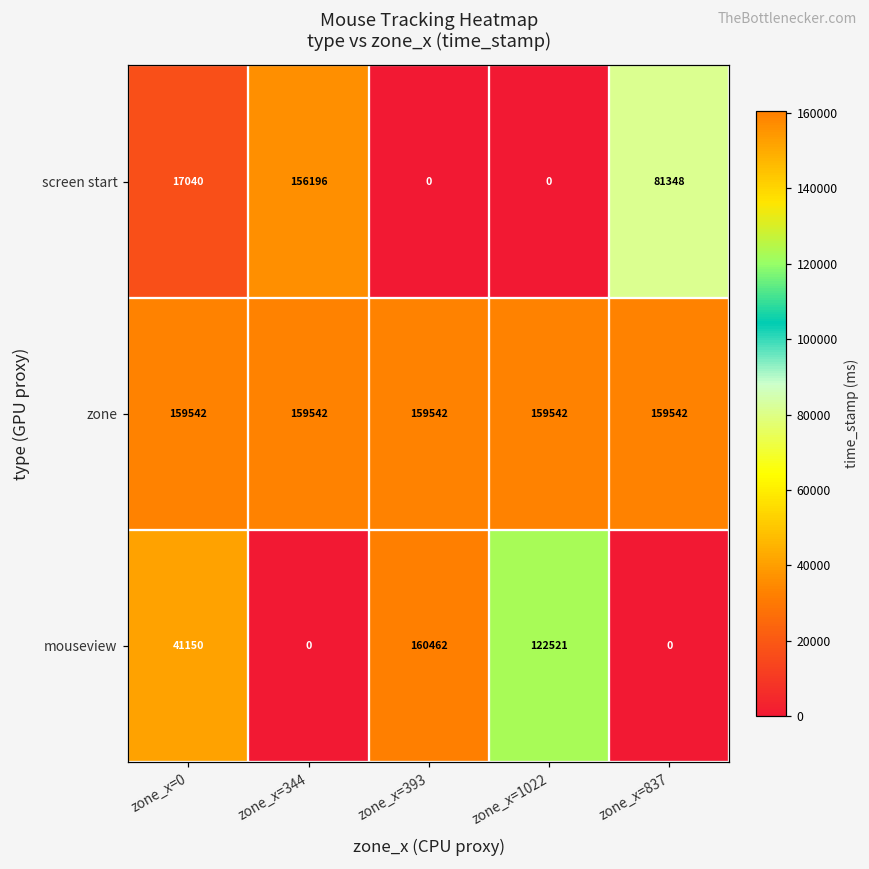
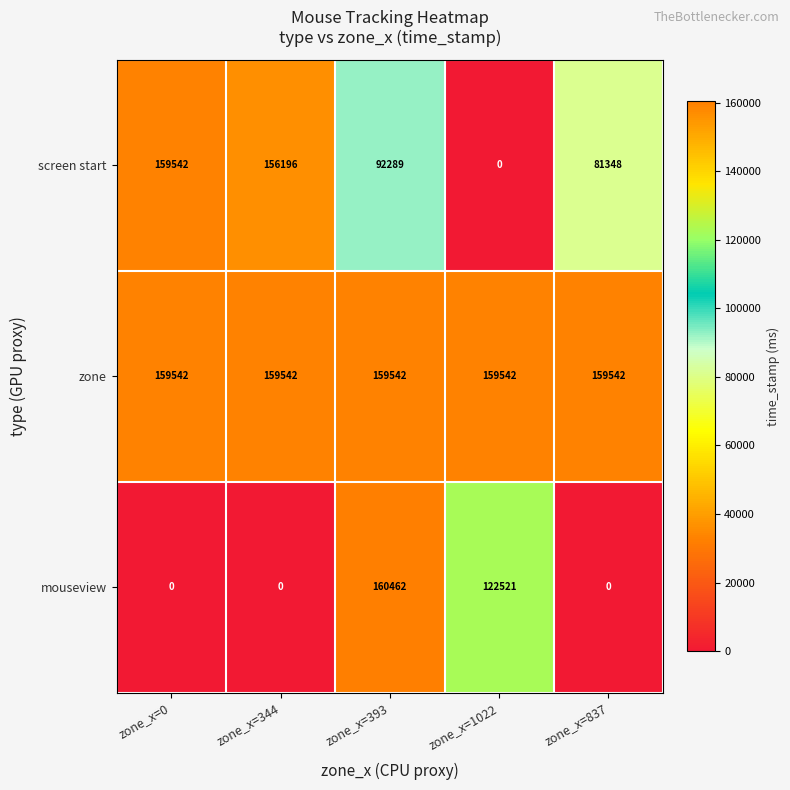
screen start, zone_x=0: 17040 -> 159542
screen start, zone_x=393: 0 -> 92289
mouseview, zone_x=0: 41150 -> 0
